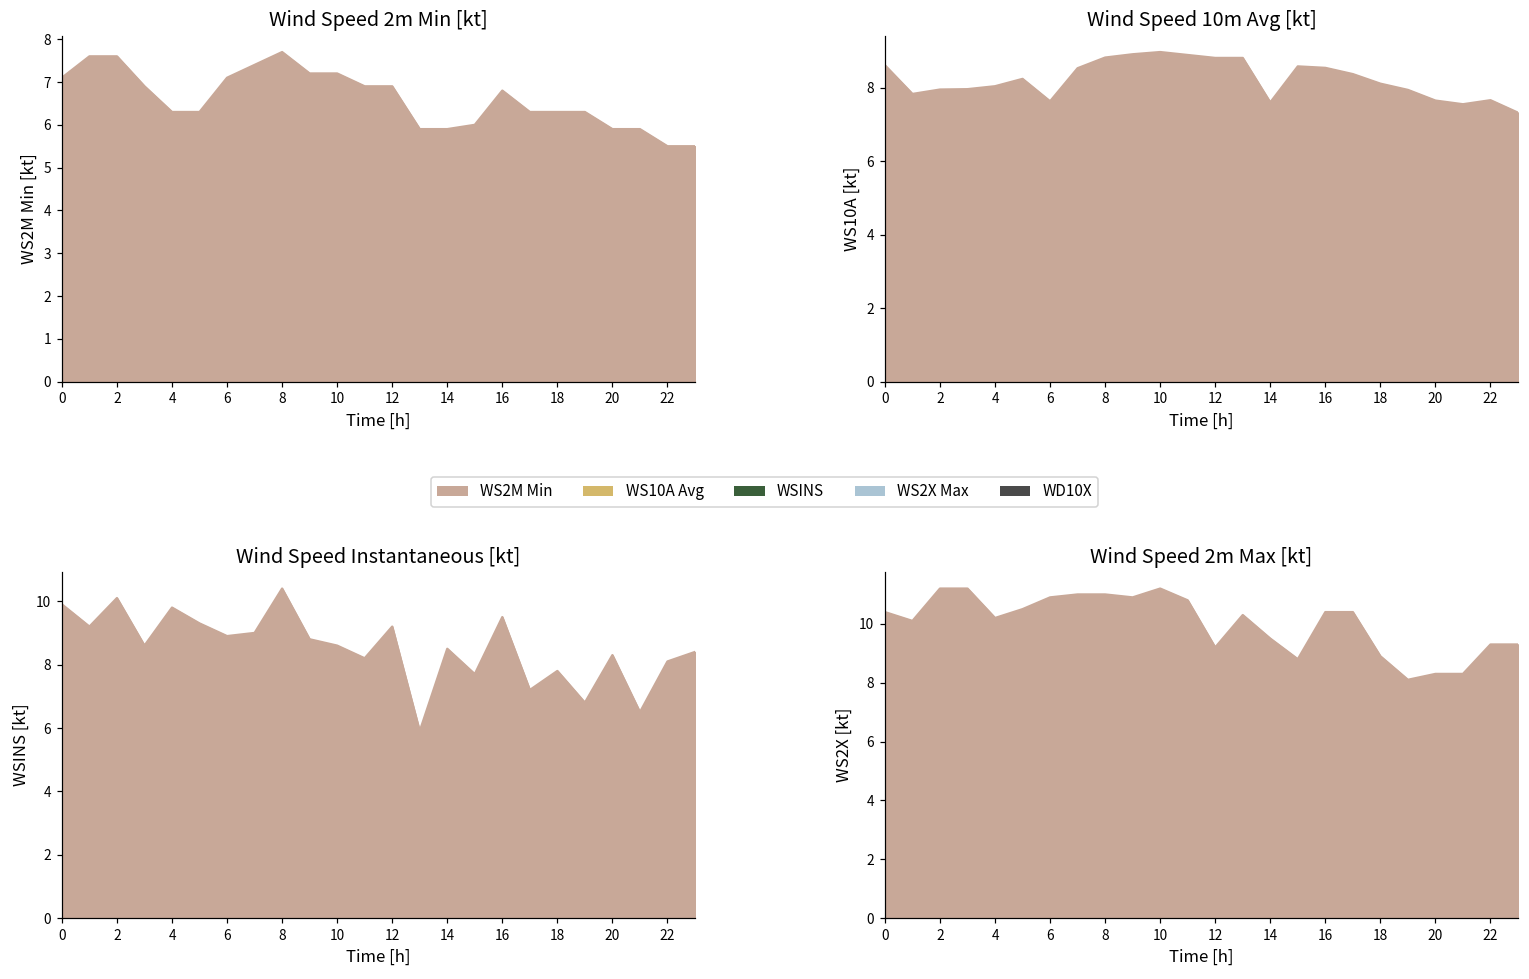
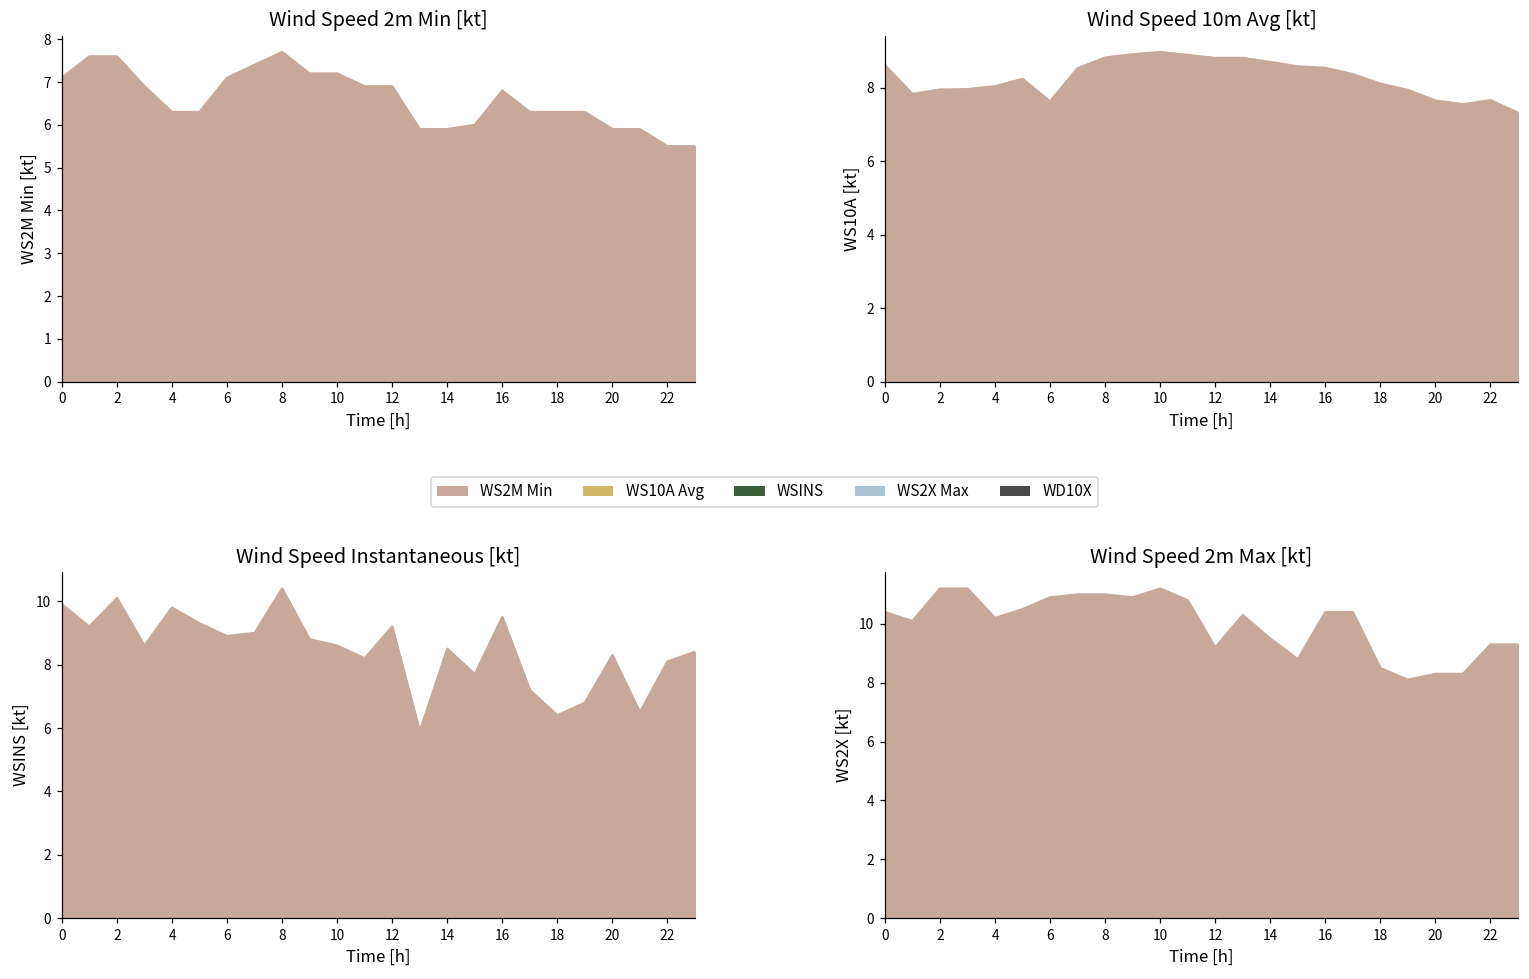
Wind Speed 10m Avg [kt], 14: 7.6 -> 8.7
Wind Speed Instantaneous [kt], 18: 7.8 -> 6.4
Wind Speed 2m Max [kt], 18: 8.9 -> 8.5
